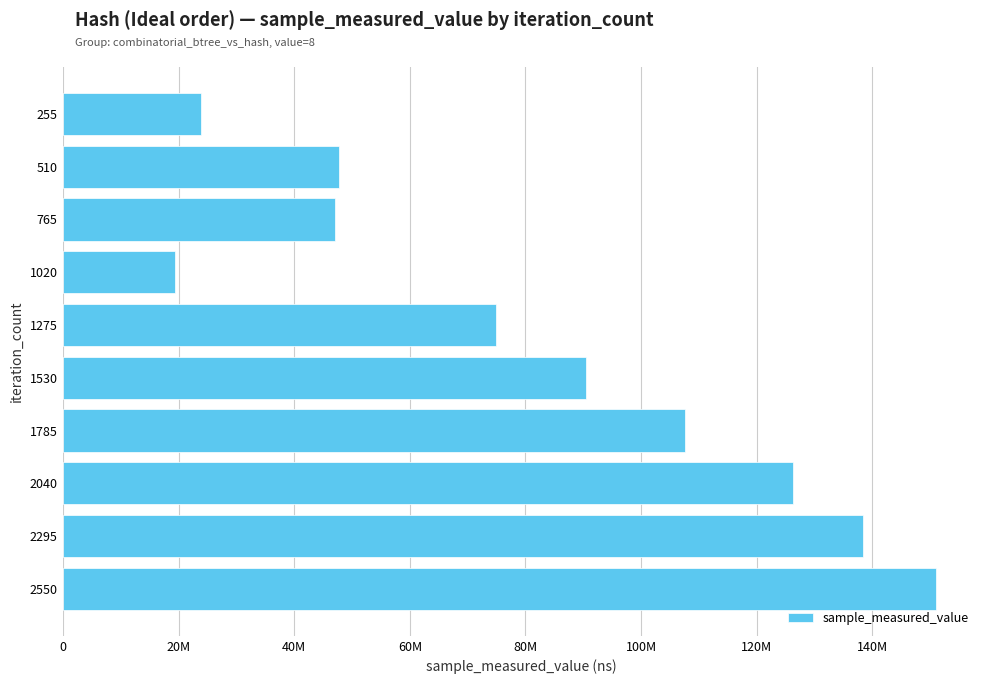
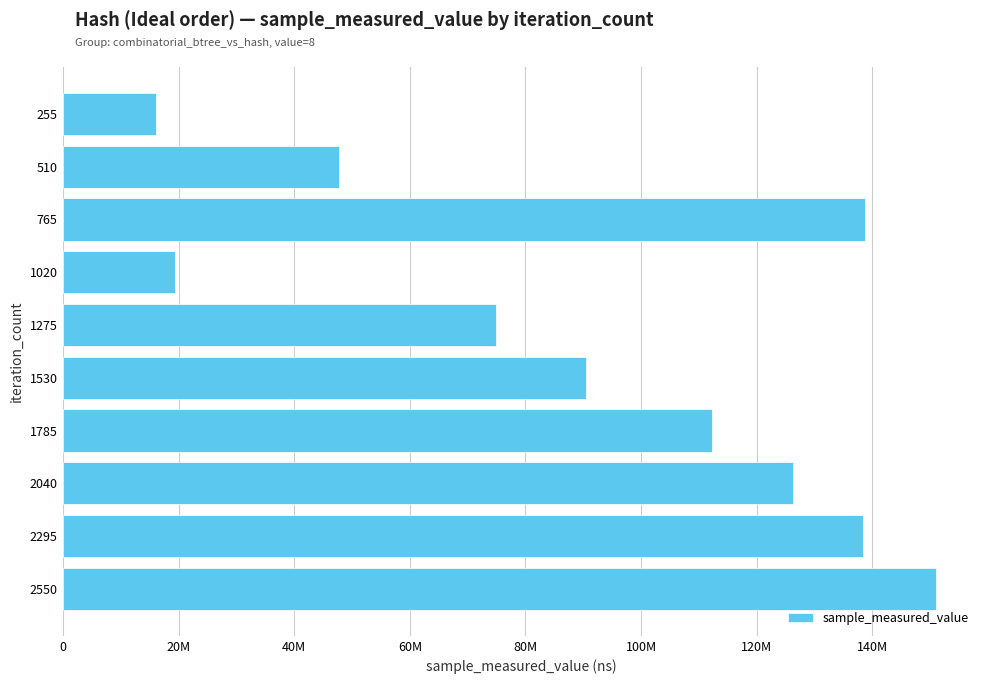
255: 24000000 -> 16000000
765: 47000000 -> 139000000
1785: 108000000 -> 112000000
